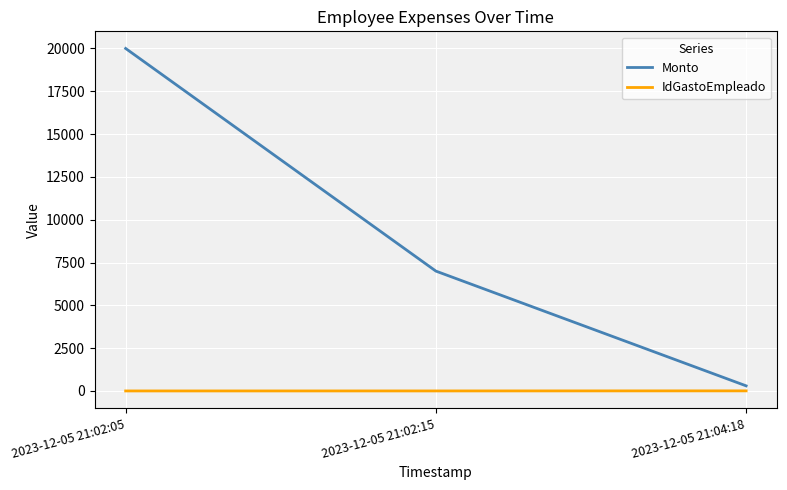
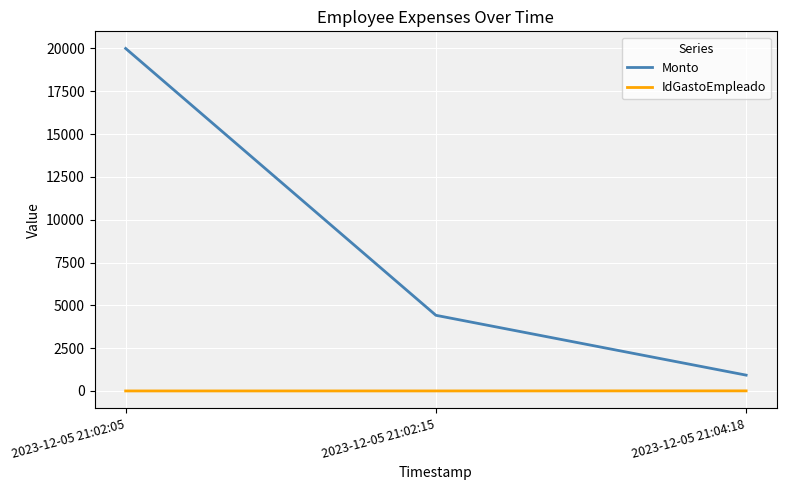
Monto, 2023-12-05 21:02:15: 7000 -> 4400
Monto, 2023-12-05 21:04:18: 300 -> 900
